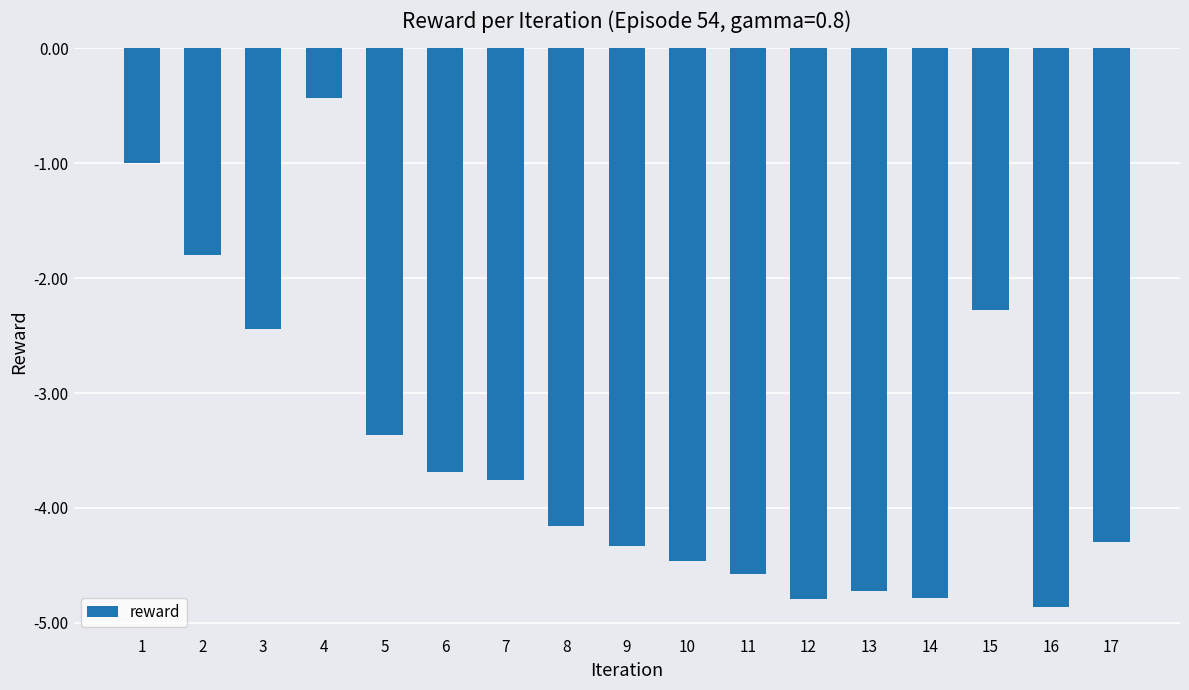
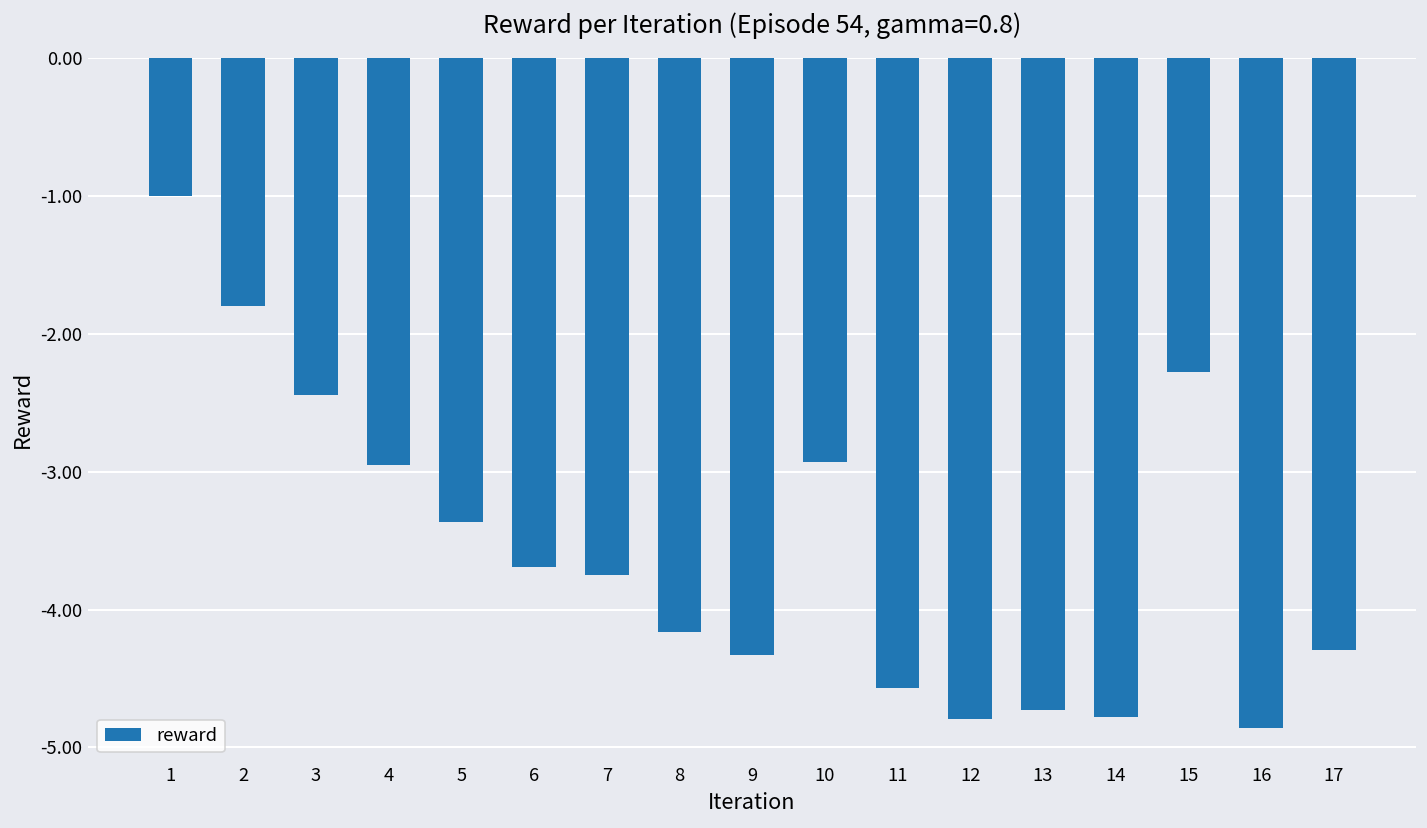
4: -0.43 -> -2.95
10: -4.46 -> -2.93
